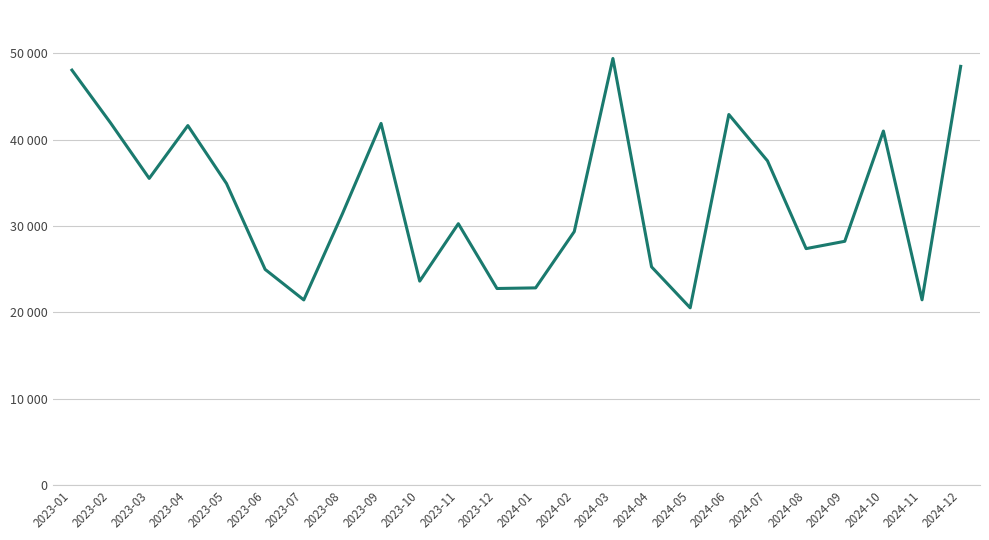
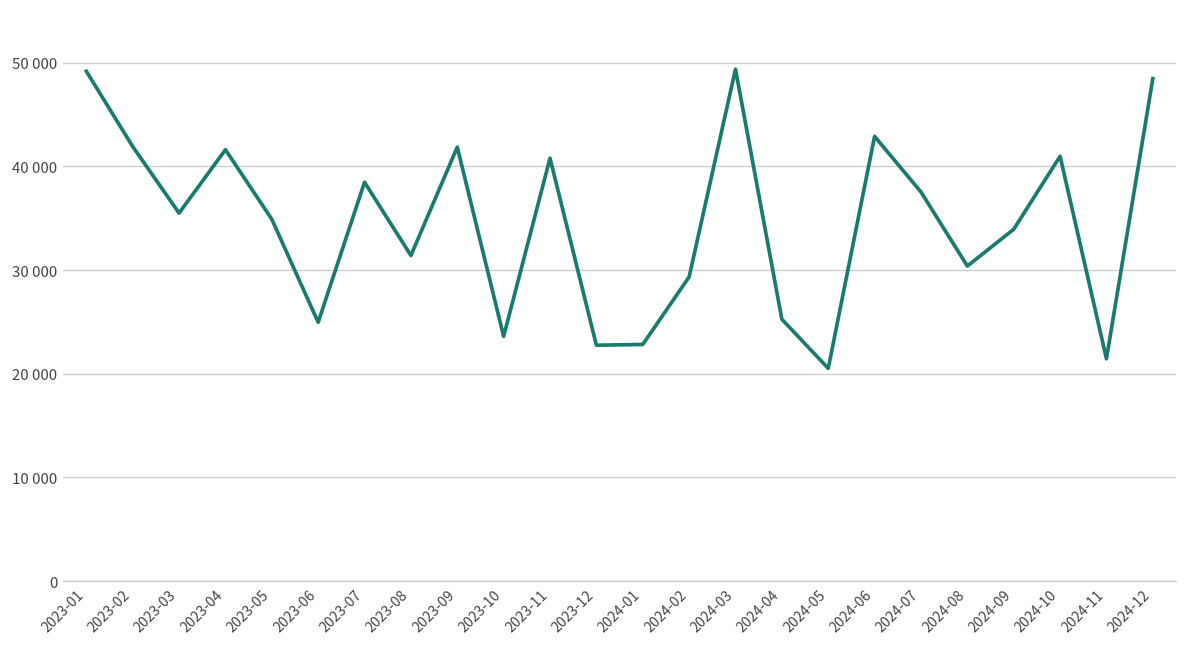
2023-01: 48000 -> 49000
2023-07: 21000 -> 38000
2023-11: 30000 -> 41000
2024-08: 27000 -> 30000
2024-09: 28000 -> 34000
